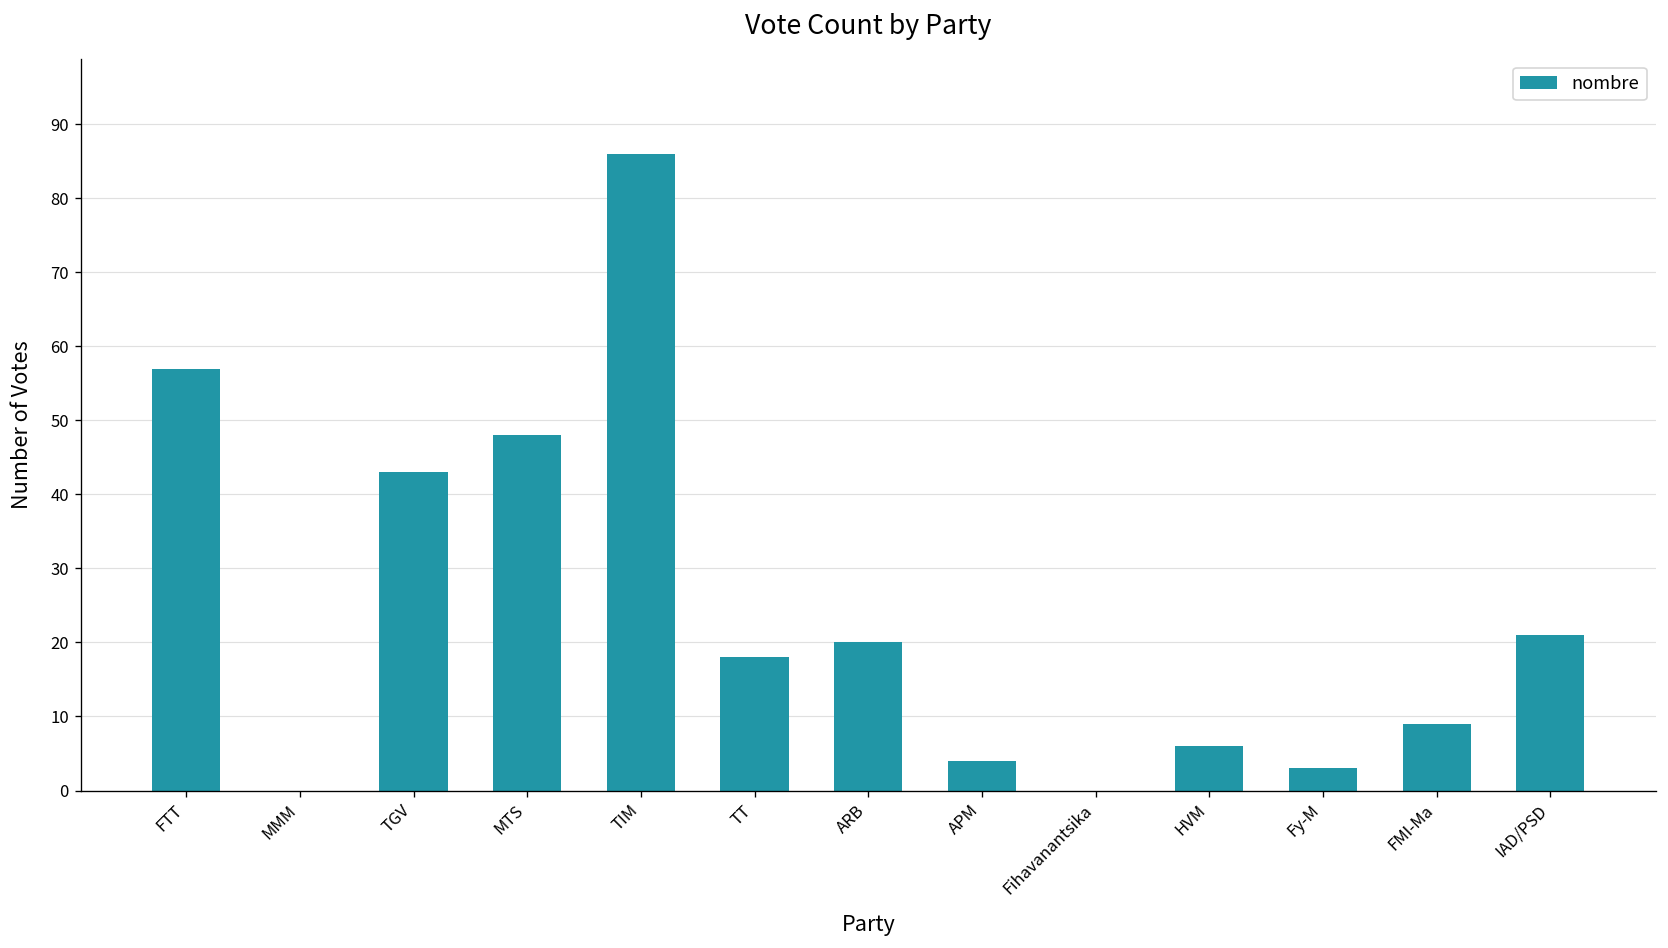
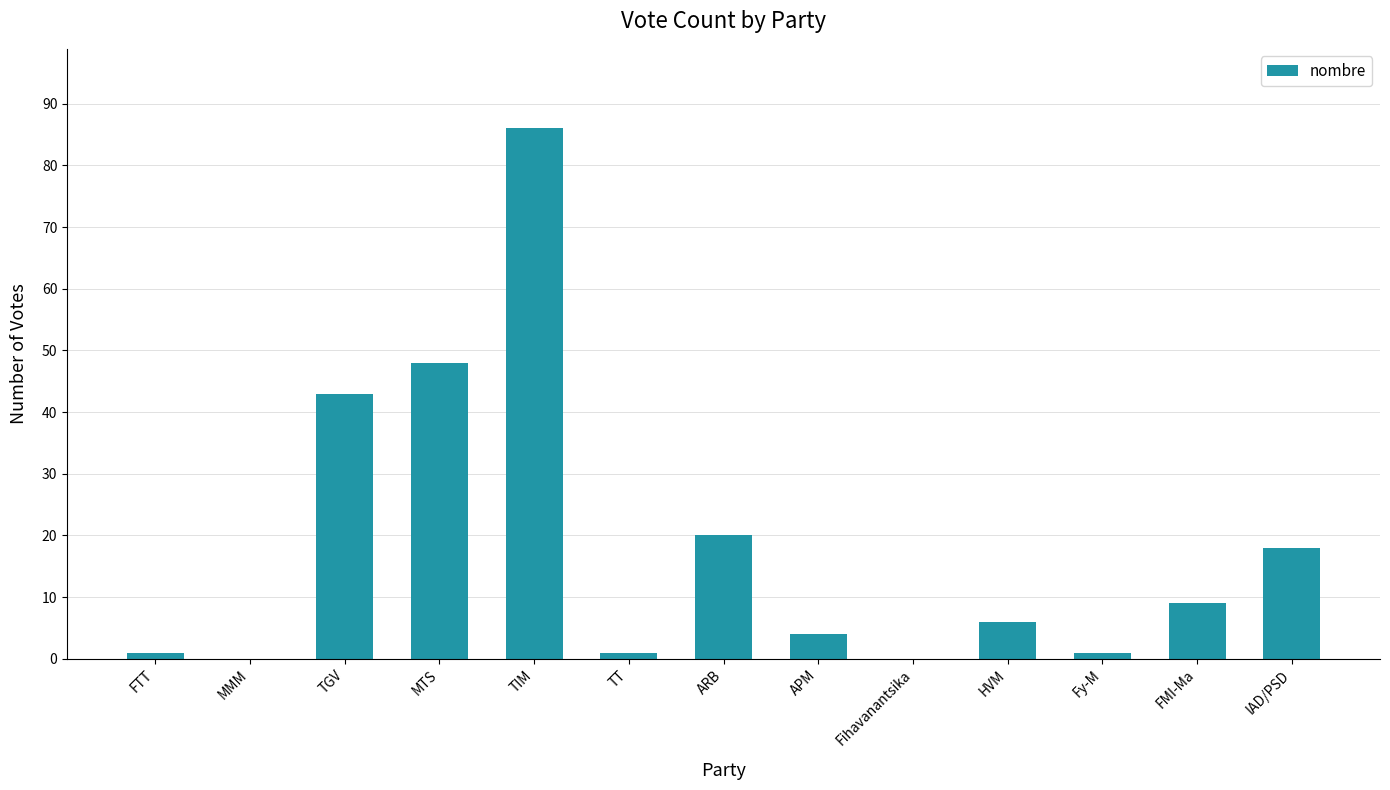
FTT: 57 -> 1
TT: 18 -> 1
Fy-M: 3 -> 1
IAD/PSD: 21 -> 18
